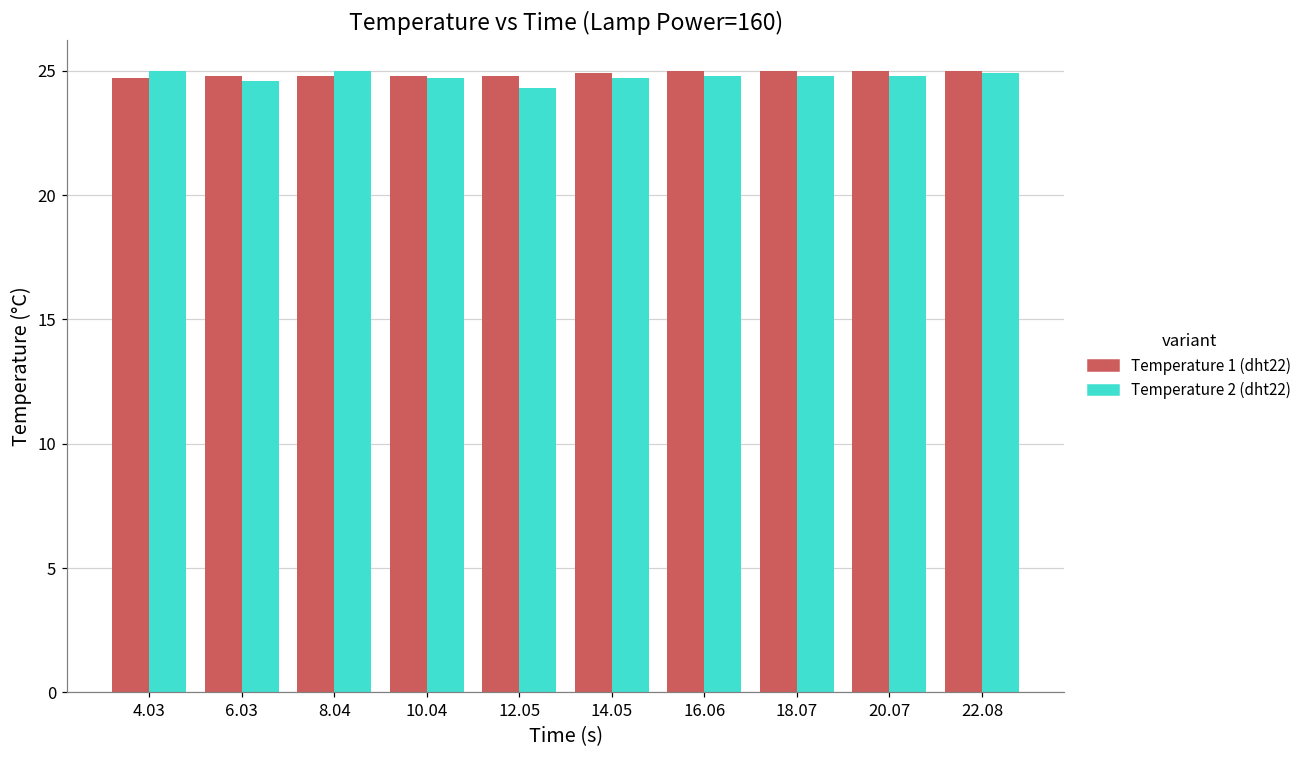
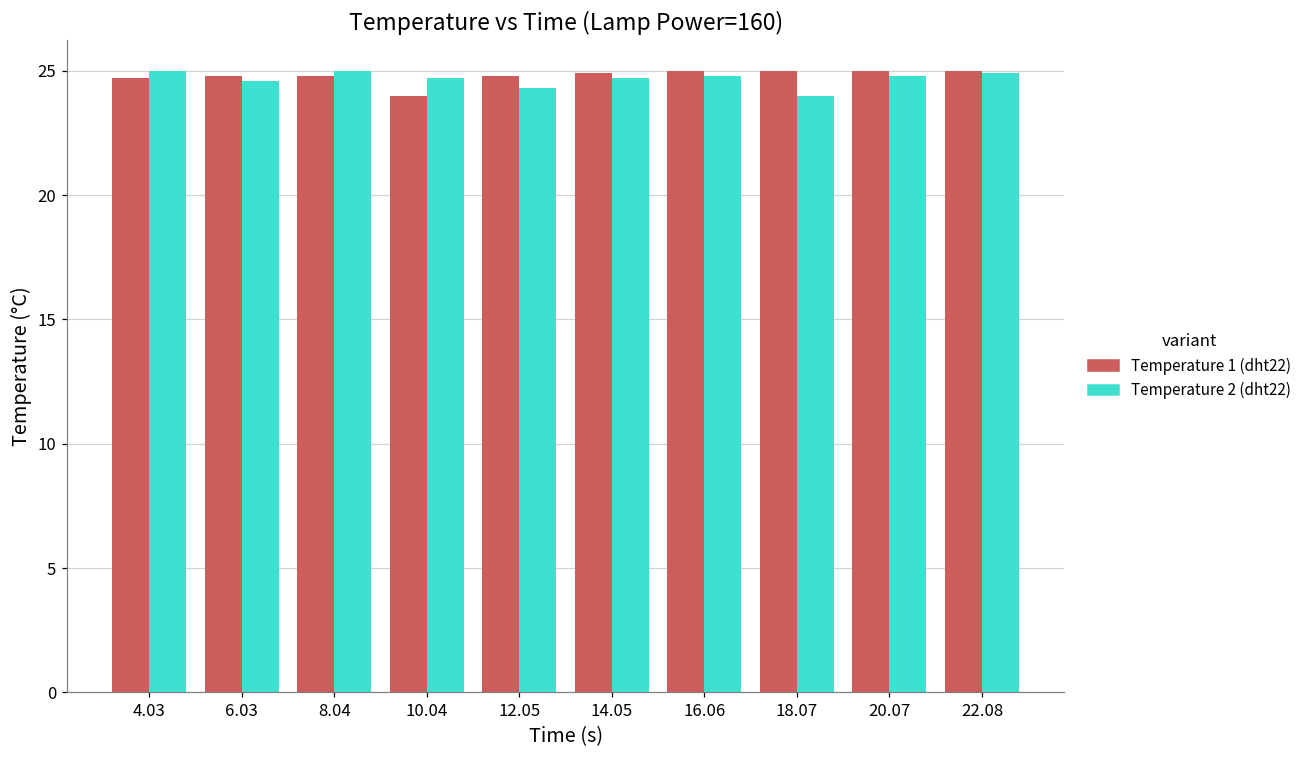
Temperature 1 (dht22), 10.04: 24.8 -> 24.0
Temperature 2 (dht22), 18.07: 24.8 -> 24.0
